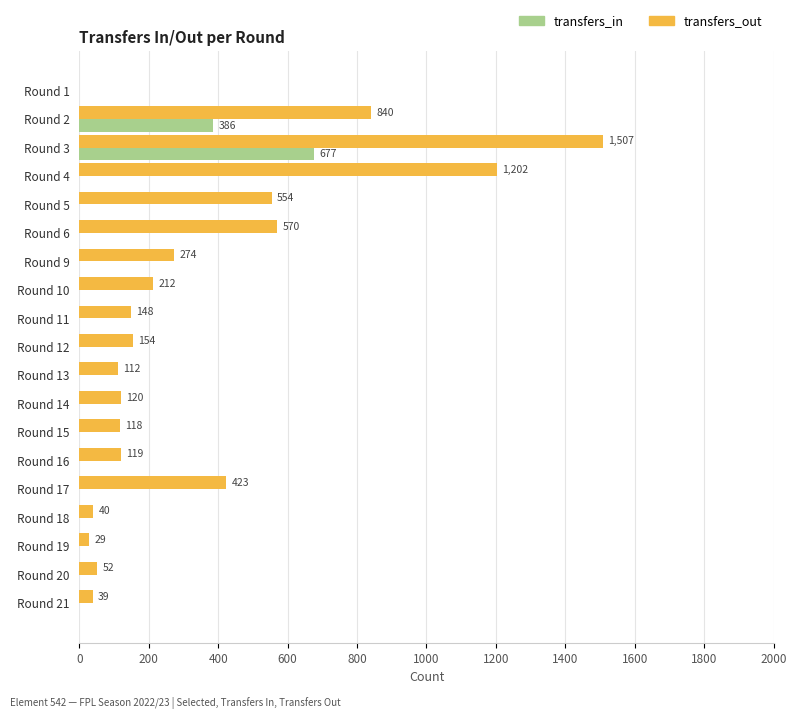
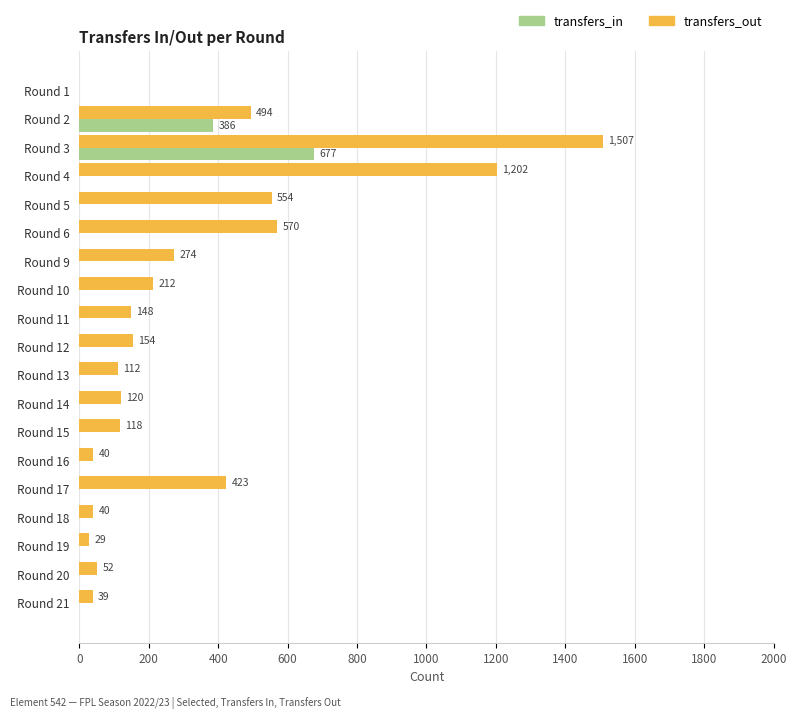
transfers_out, Round 2: 840 -> 494
transfers_out, Round 16: 119 -> 40
